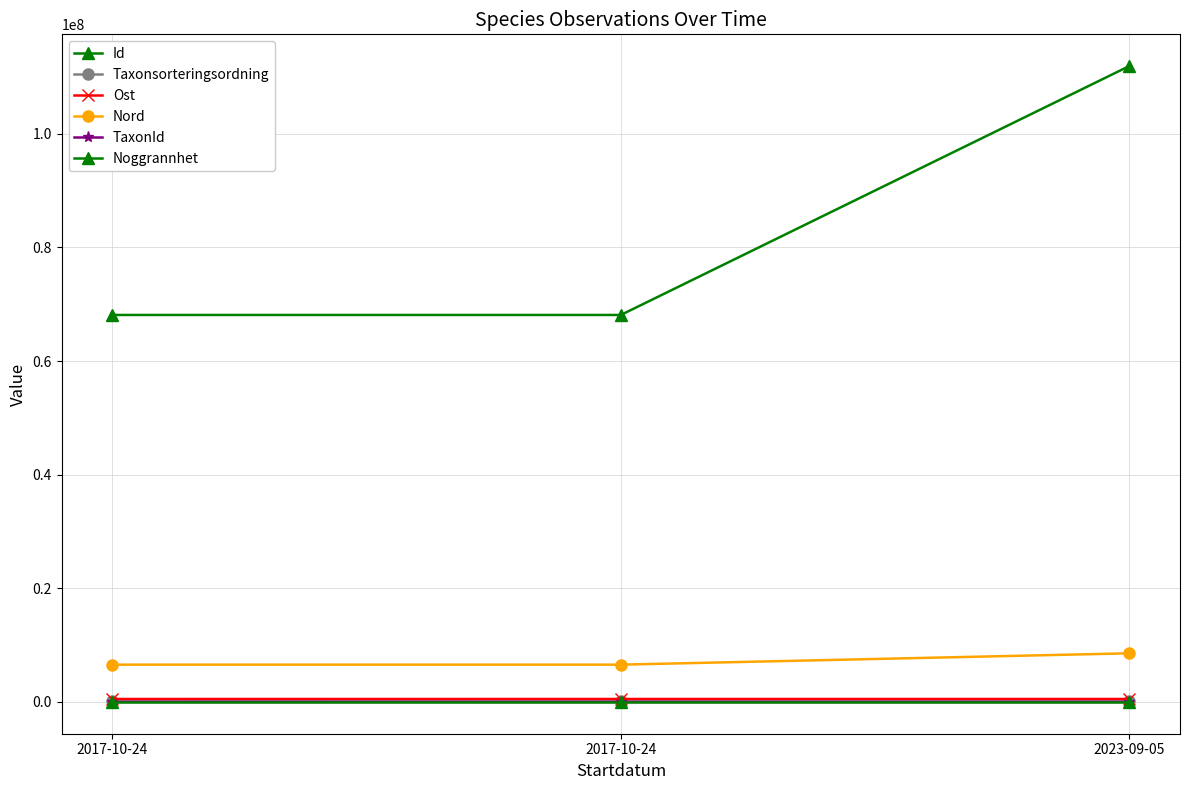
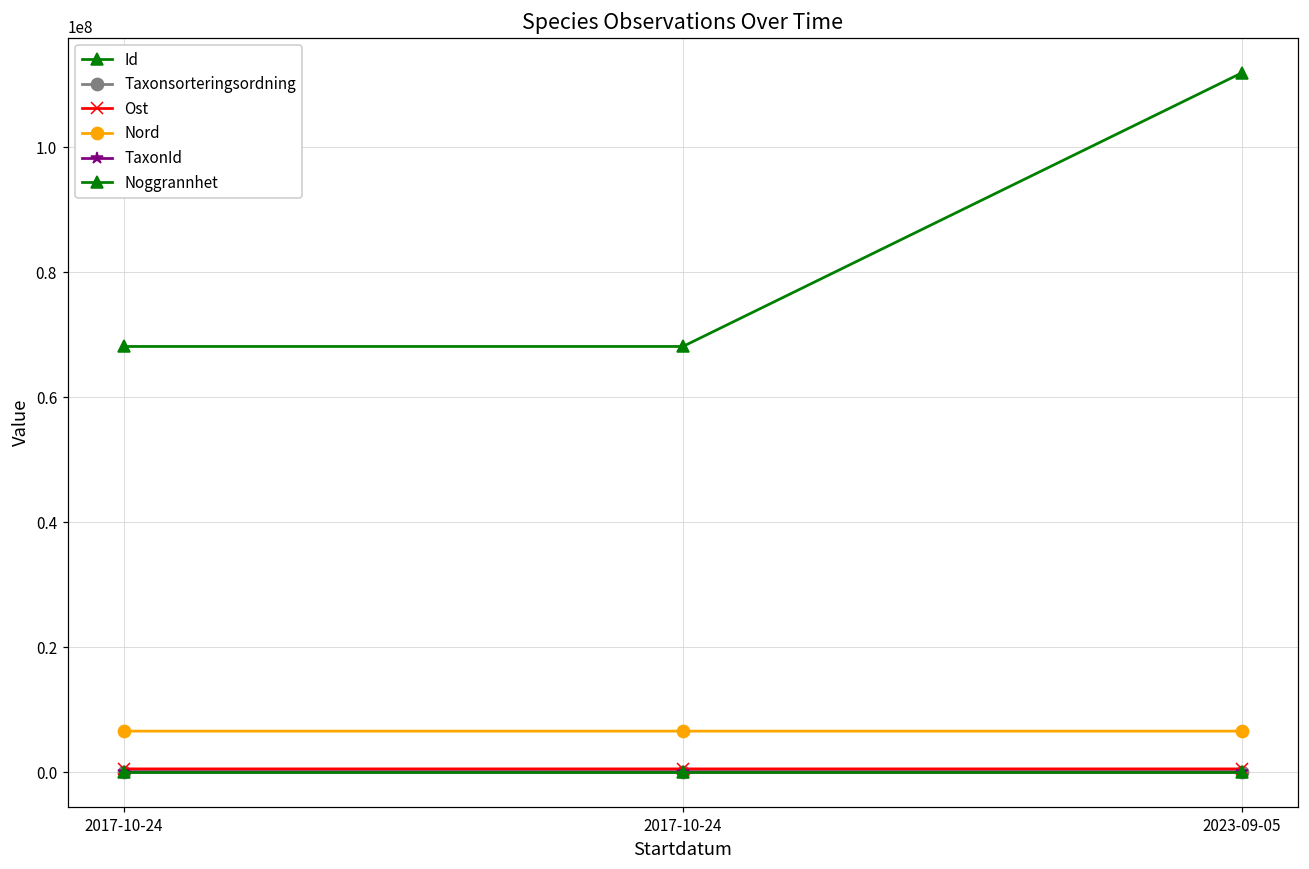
Nord, 2023-09-05: 9000000 -> 7000000
